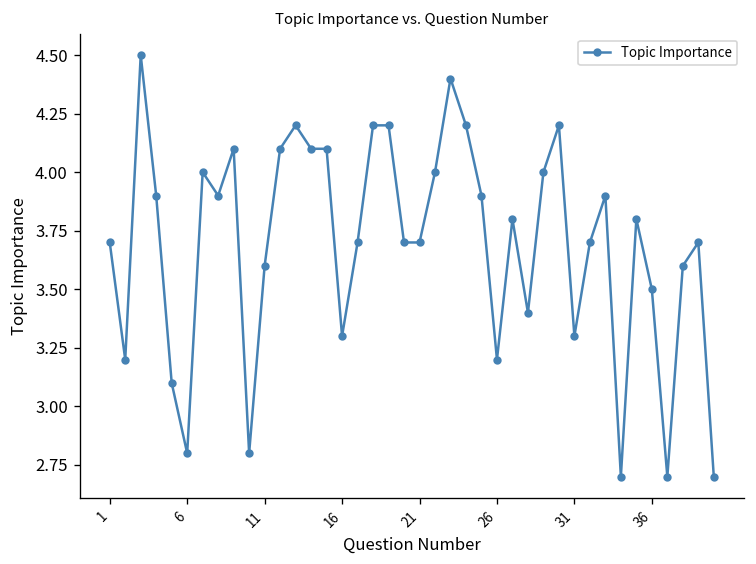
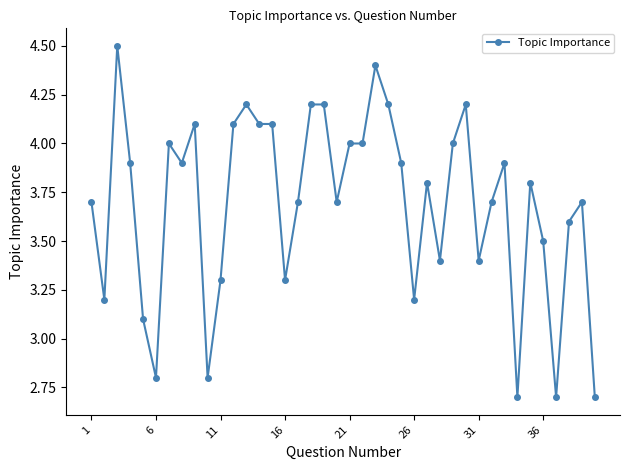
11: 3.6 -> 3.3
21: 3.7 -> 4.0
31: 3.3 -> 3.4
